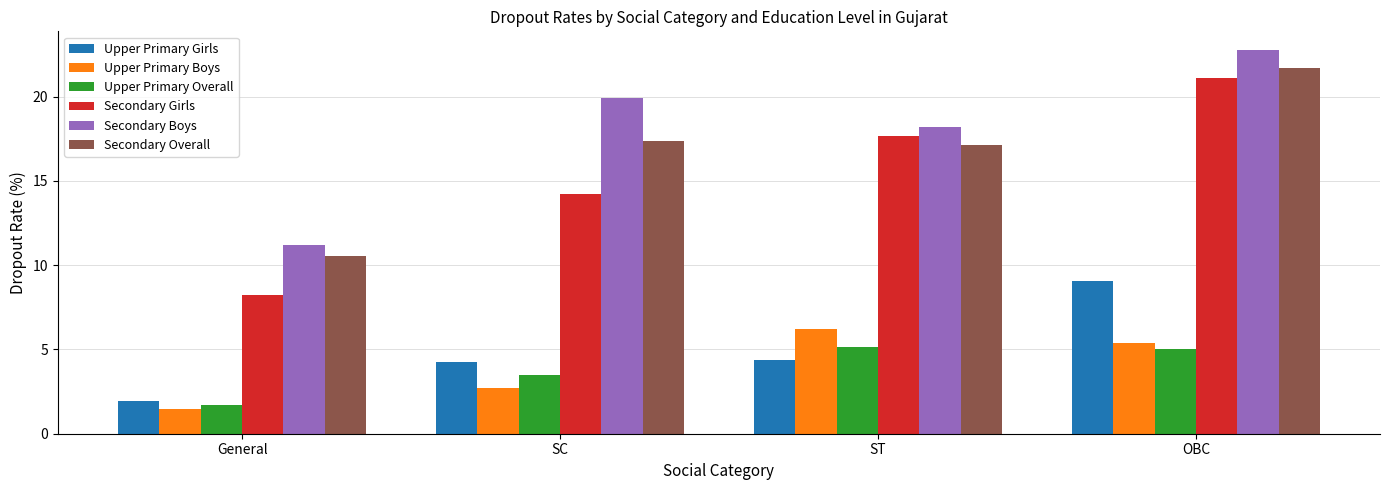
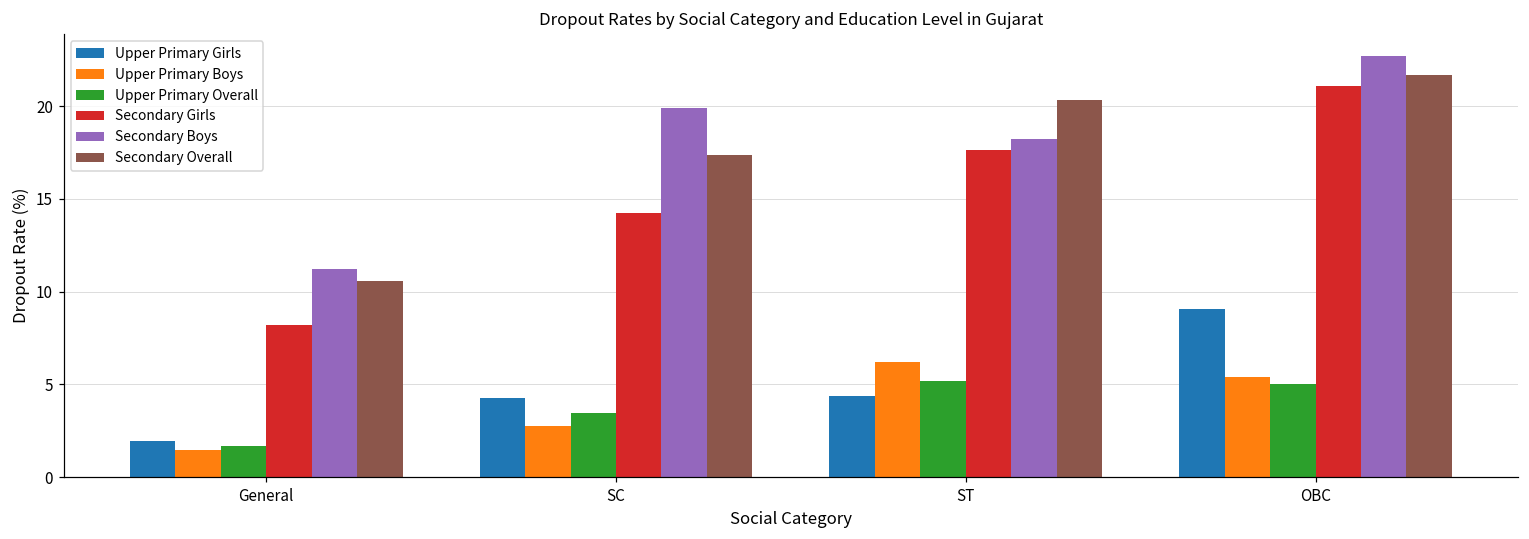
Secondary Overall, ST: 17.1 -> 20.4
